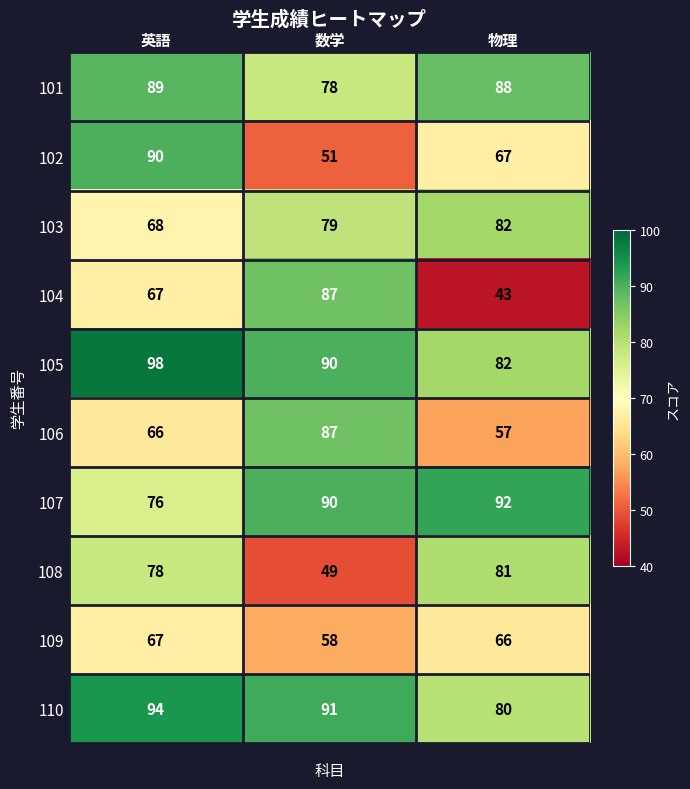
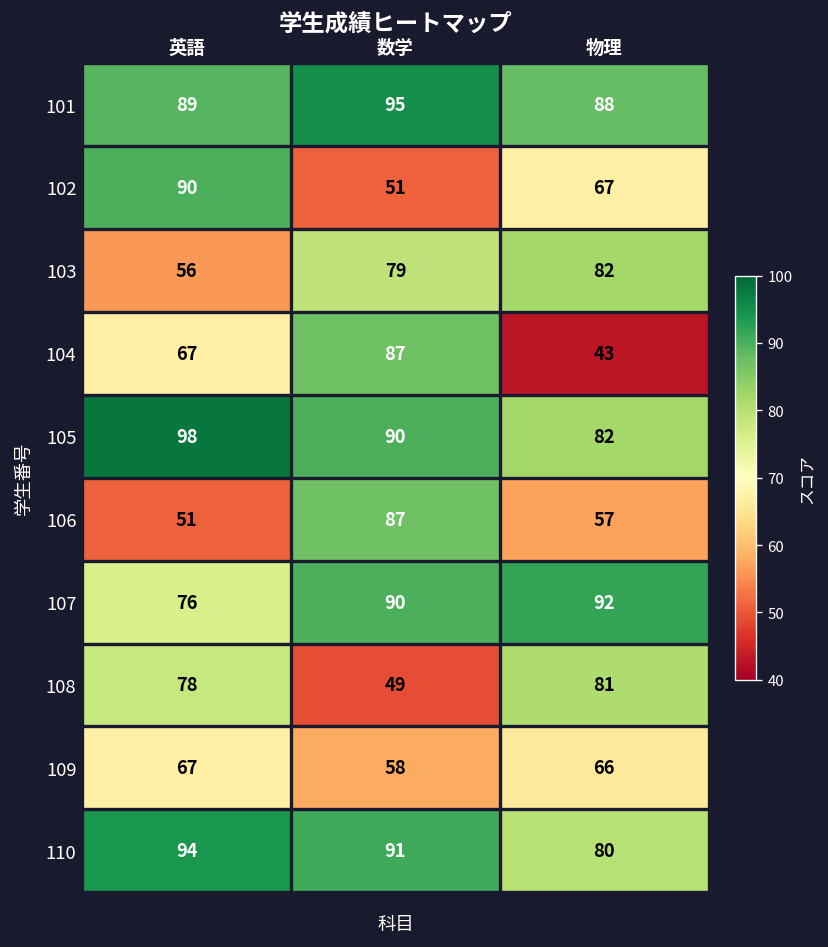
101, 数学: 78 -> 95
103, 英語: 68 -> 56
106, 英語: 66 -> 51
